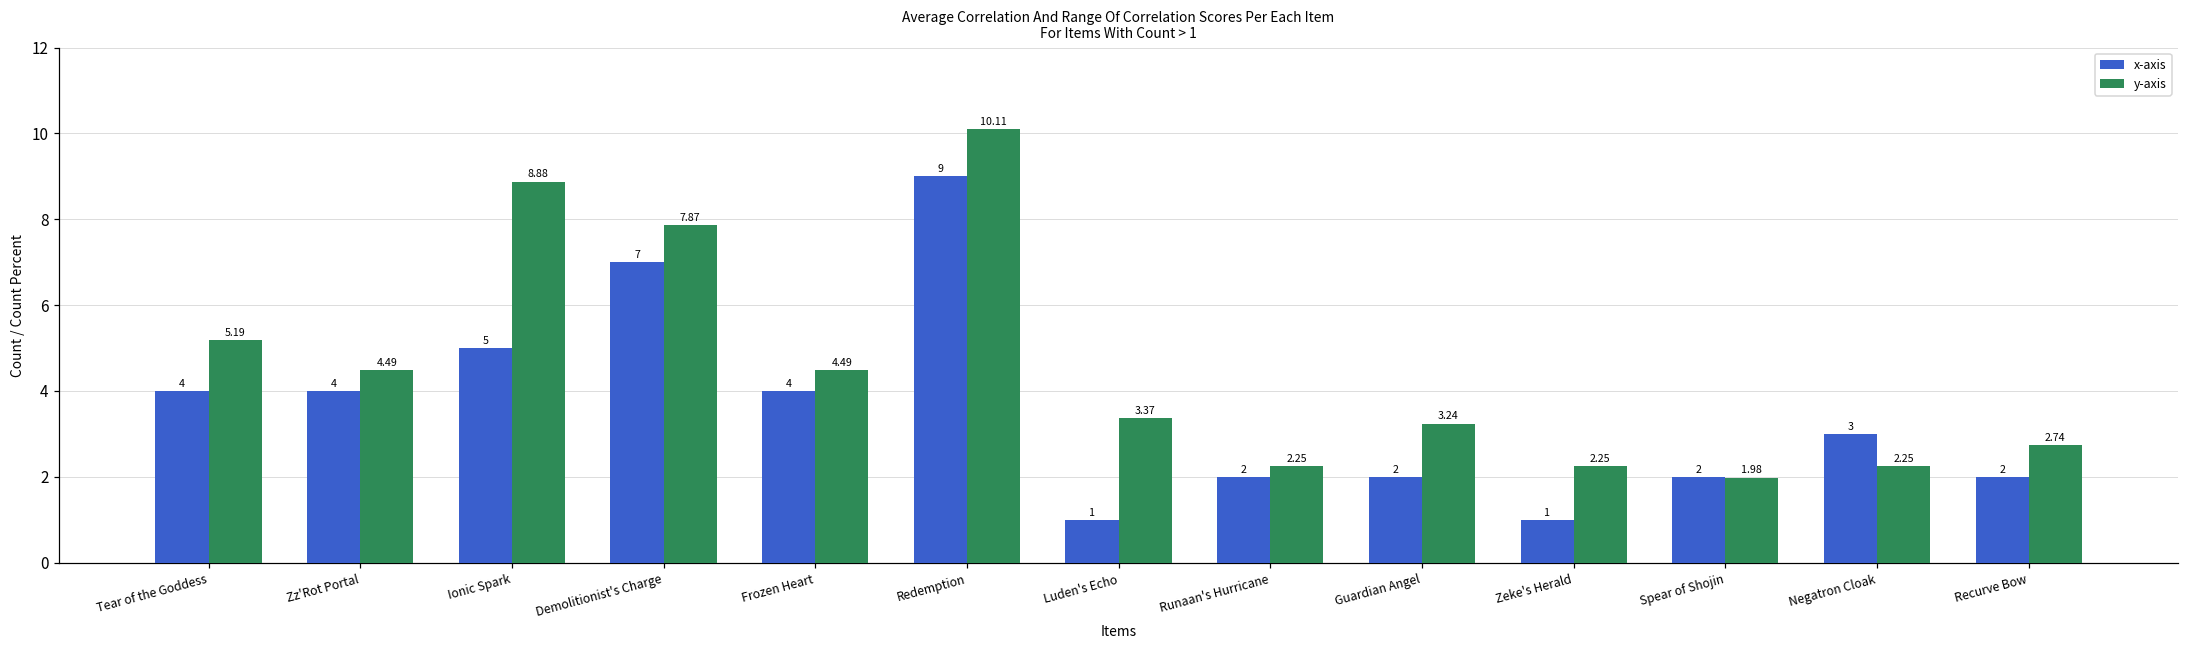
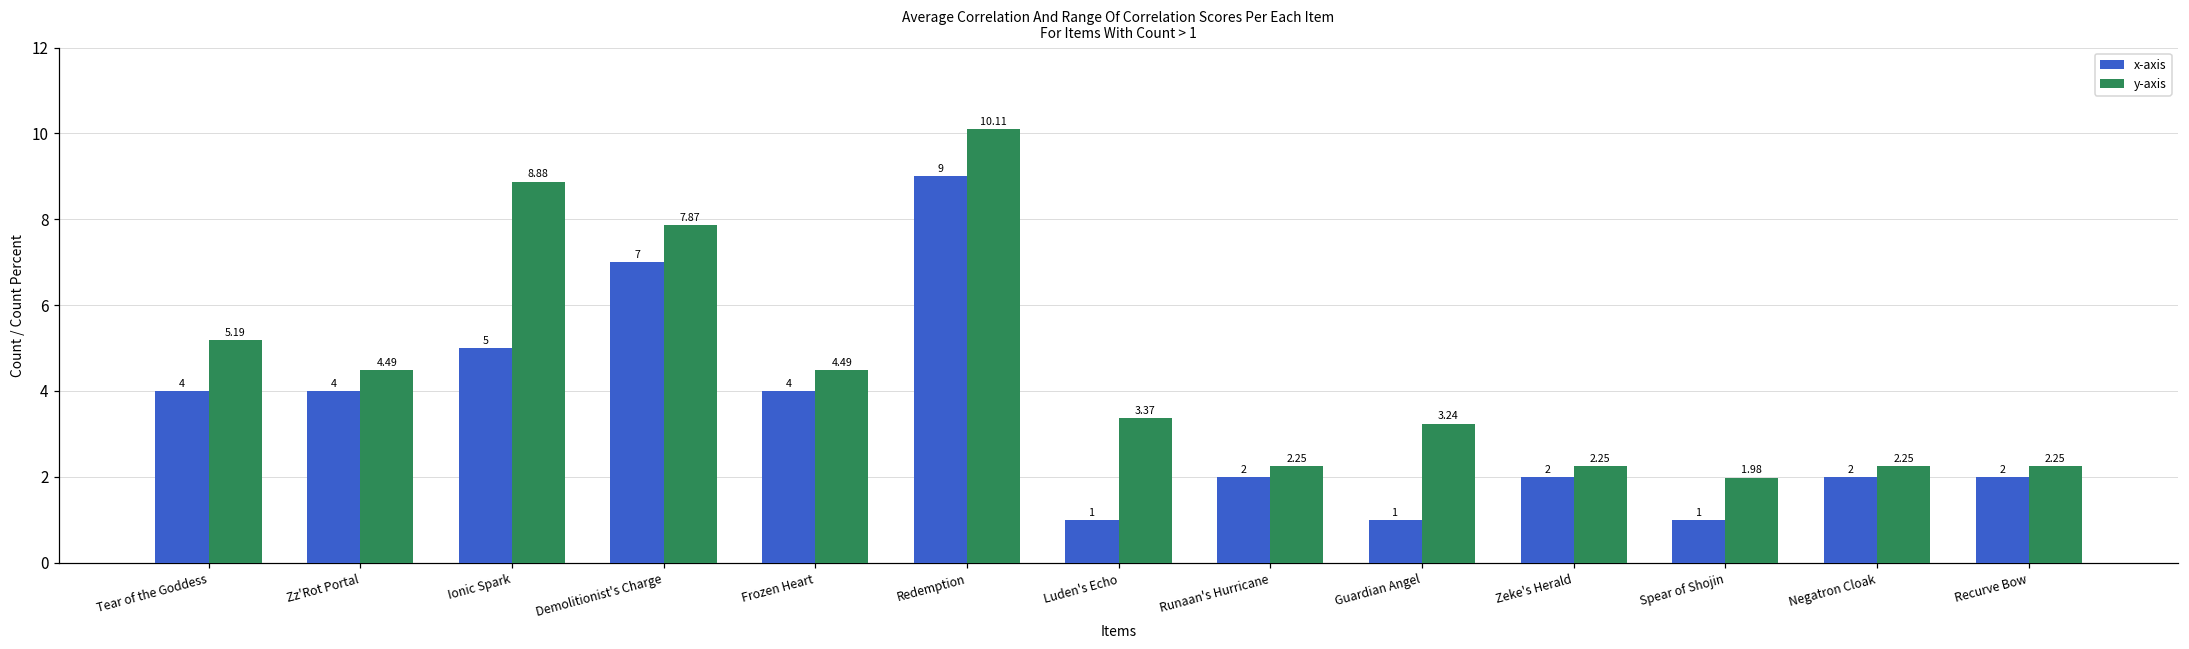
x-axis, Guardian Angel: 2 -> 1
x-axis, Zeke's Herald: 1 -> 2
x-axis, Spear of Shojin: 2 -> 1
x-axis, Negatron Cloak: 3 -> 2
y-axis, Recurve Bow: 2.74 -> 2.25
